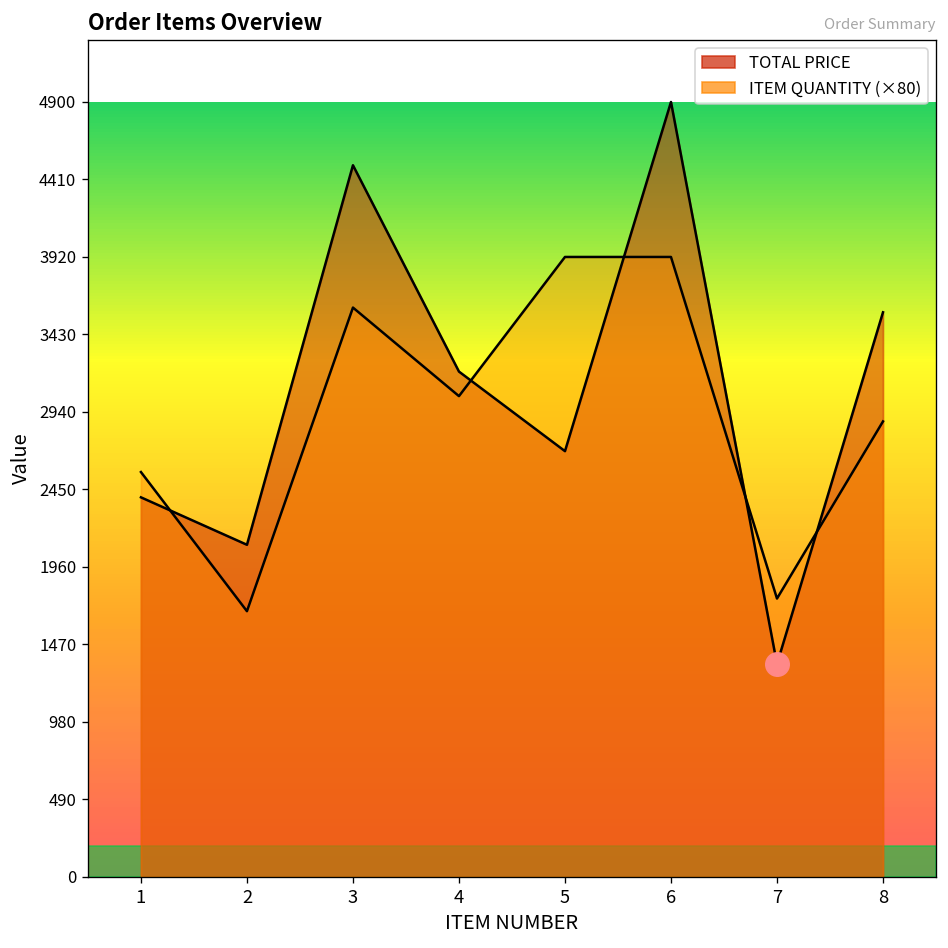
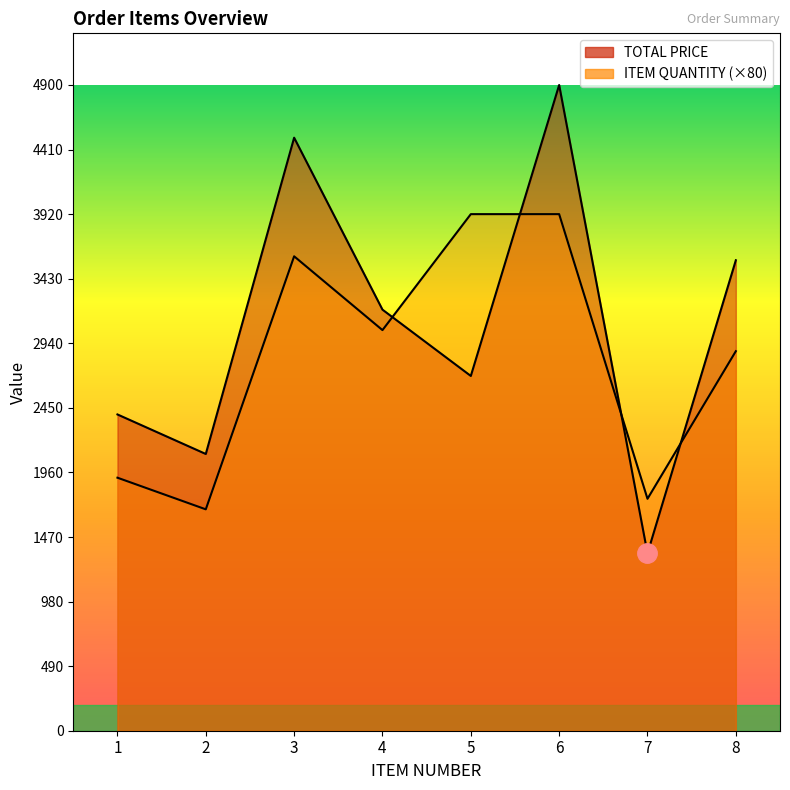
ITEM QUANTITY (×80), 1: 2560 -> 1920
